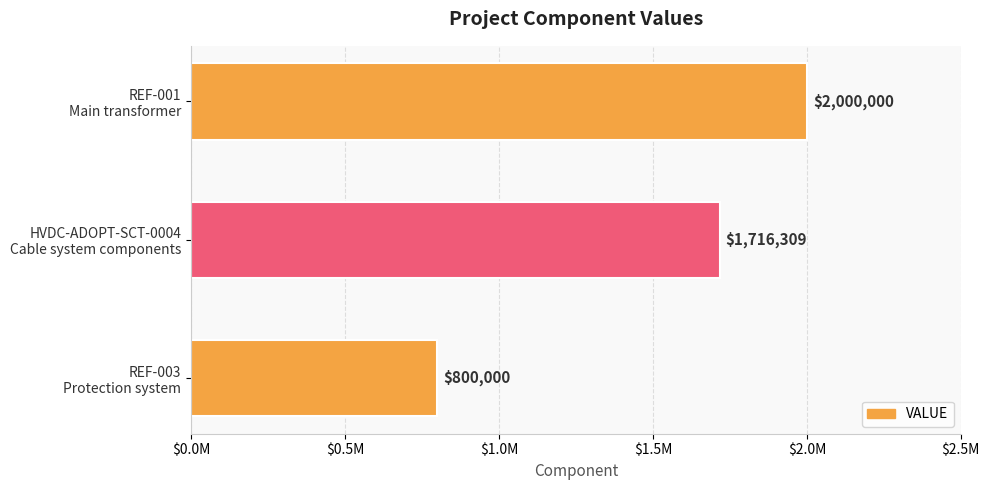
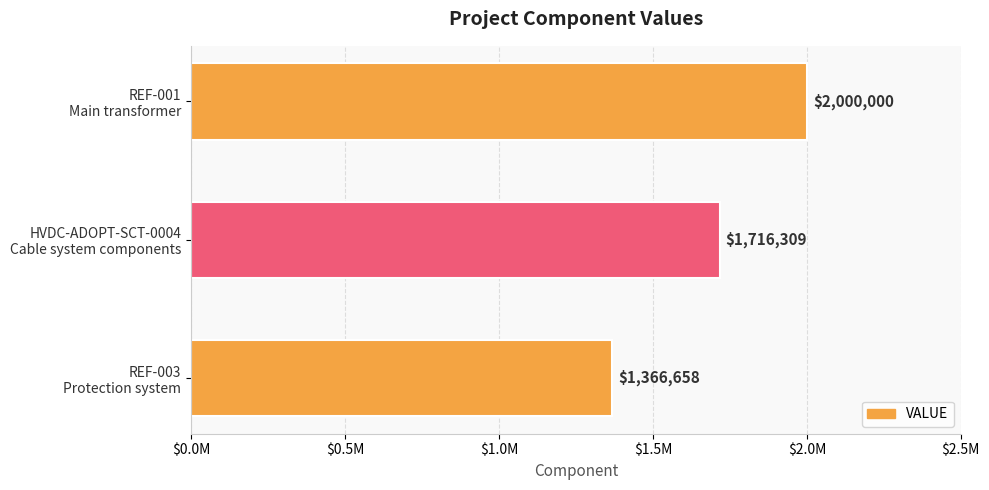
REF-003 Protection system: $800,000 -> $1,366,658
